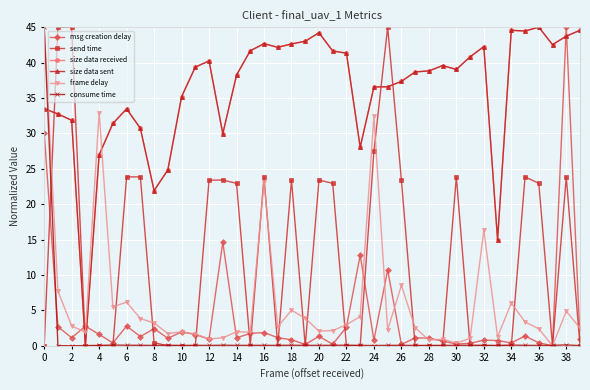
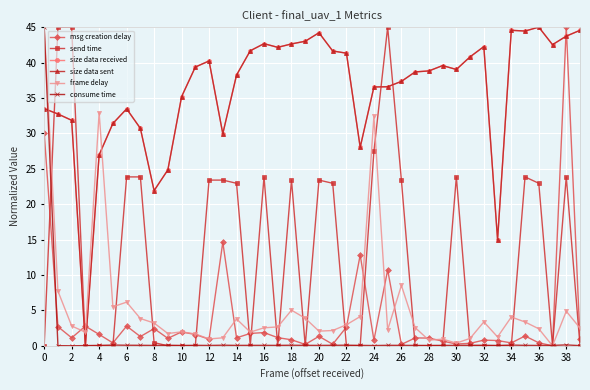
frame delay, 14: 2 -> 4
frame delay, 16: 23 -> 3
frame delay, 32: 16 -> 3
frame delay, 34: 6 -> 4
